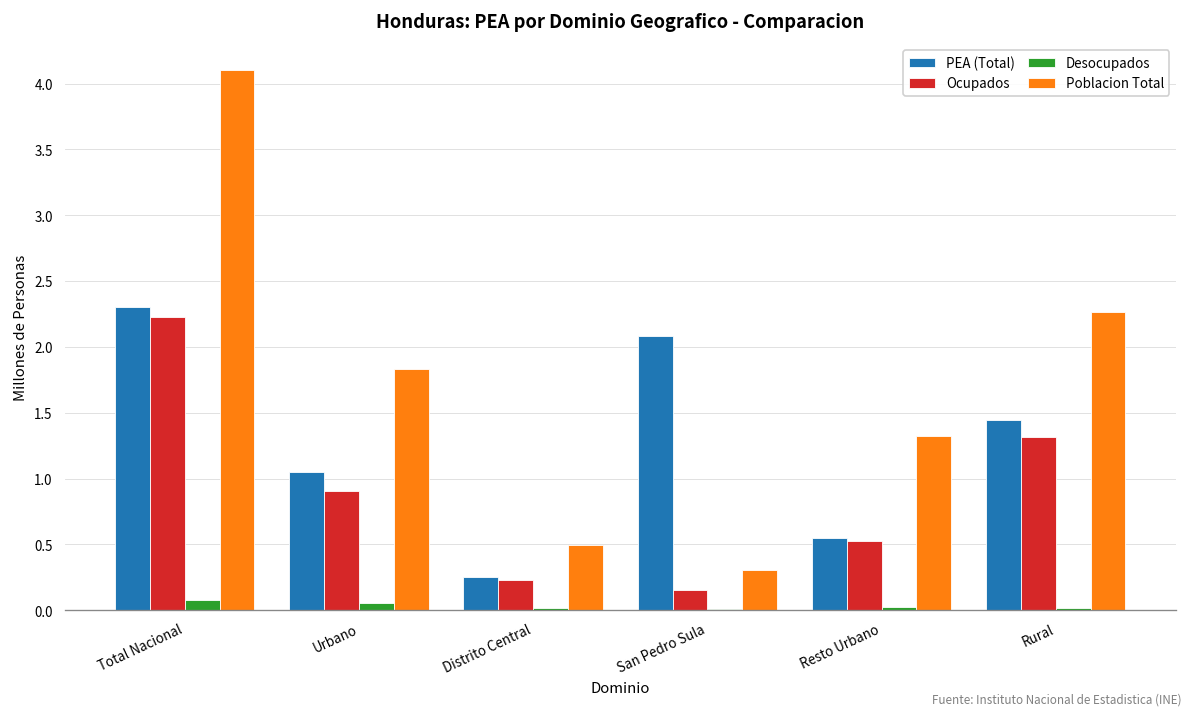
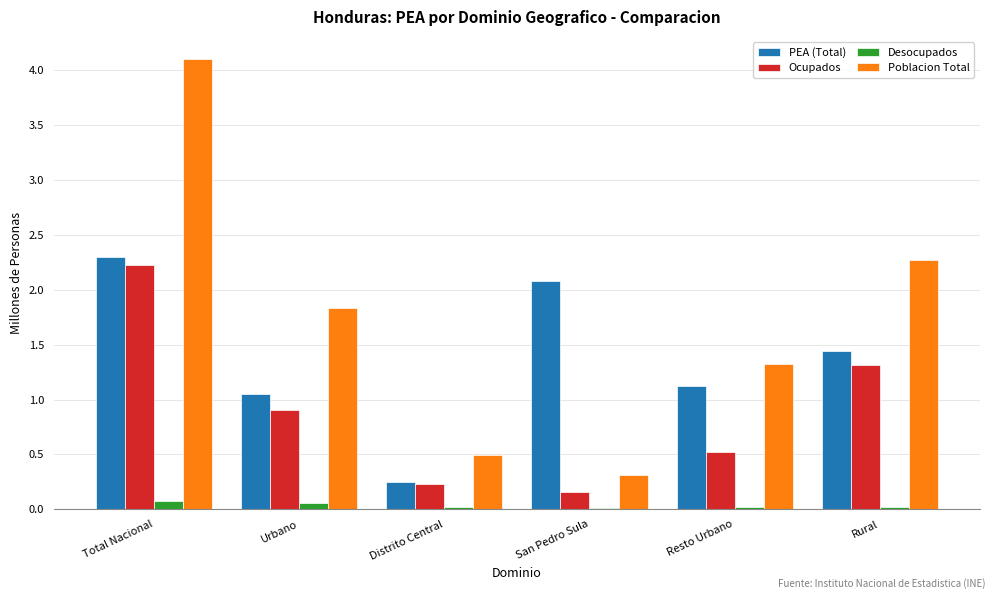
PEA (Total), Resto Urbano: 0.55 -> 1.12
